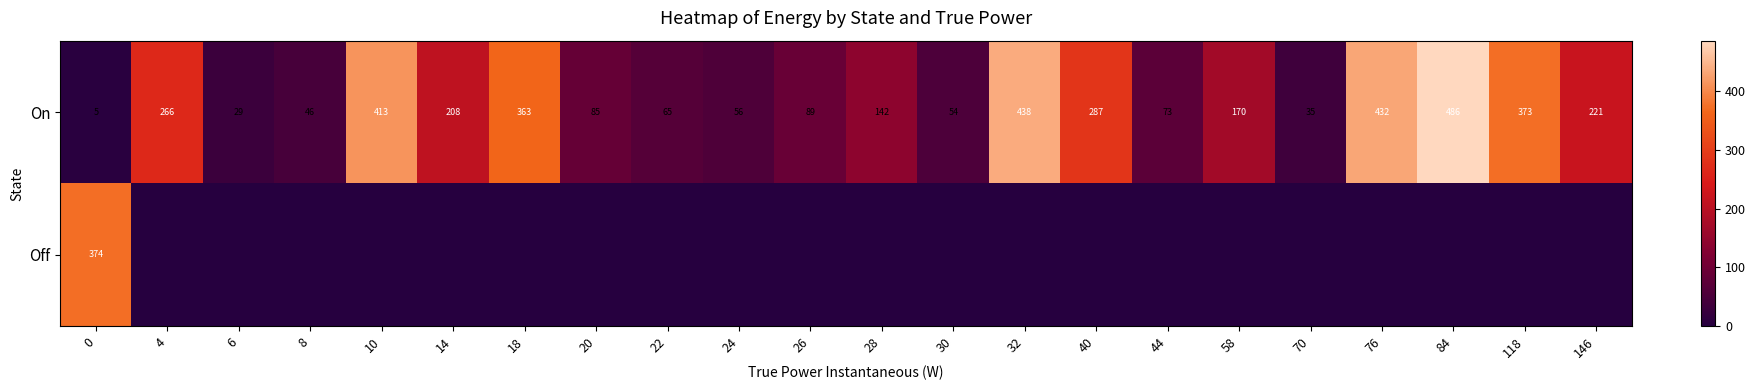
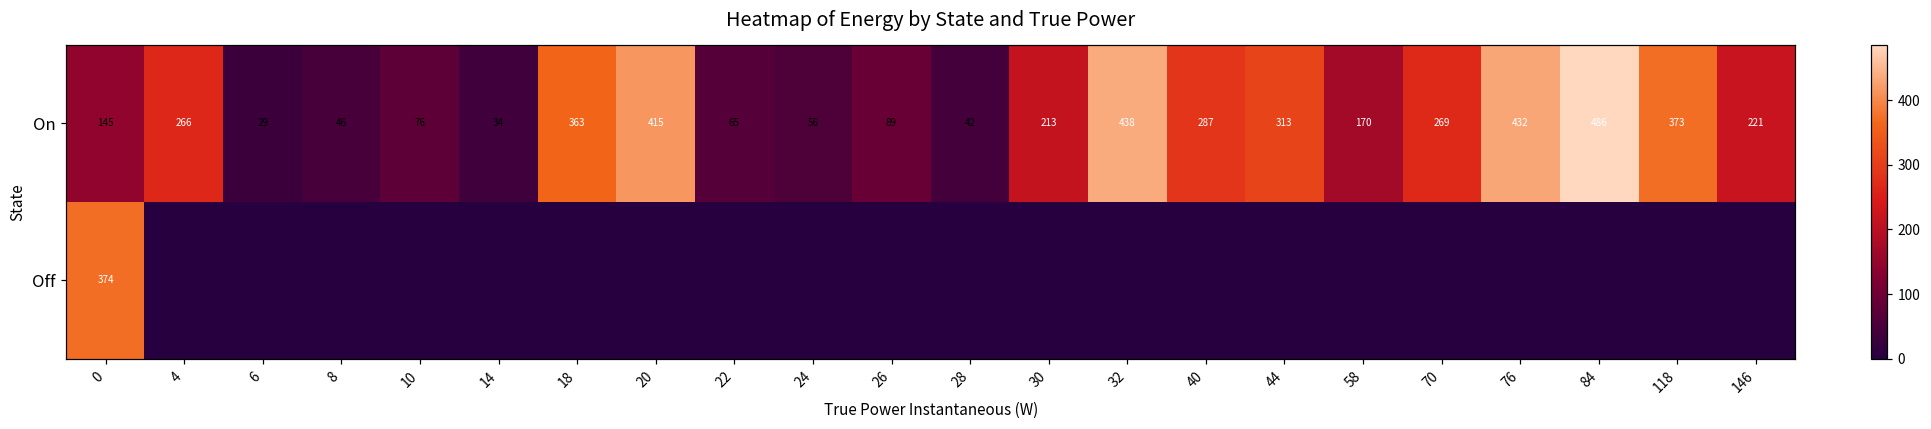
On, 0: 5 -> 145
On, 10: 413 -> 76
On, 14: 208 -> 34
On, 20: 85 -> 415
On, 28: 142 -> 42
On, 30: 54 -> 213
On, 44: 73 -> 313
On, 70: 35 -> 269
